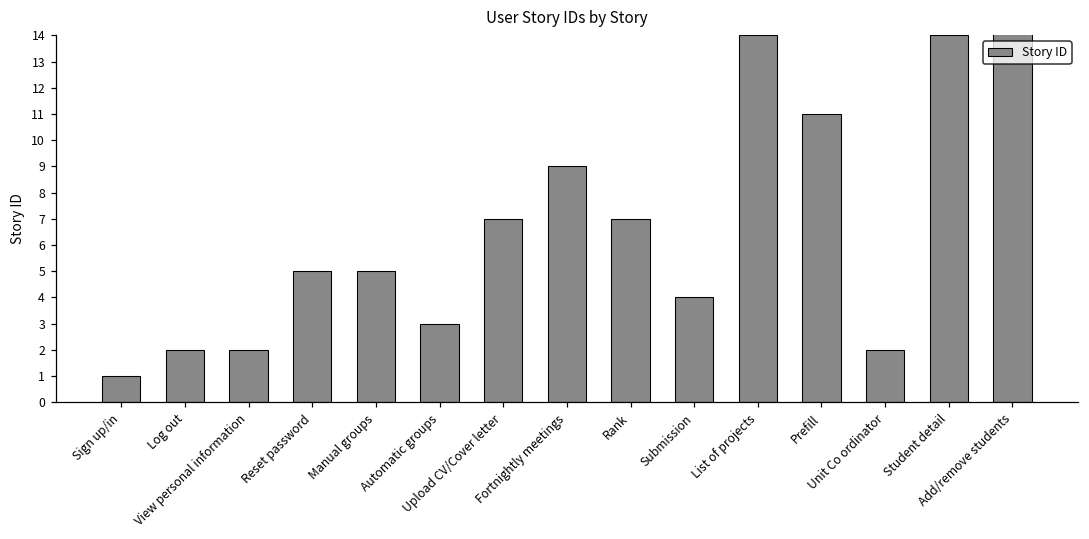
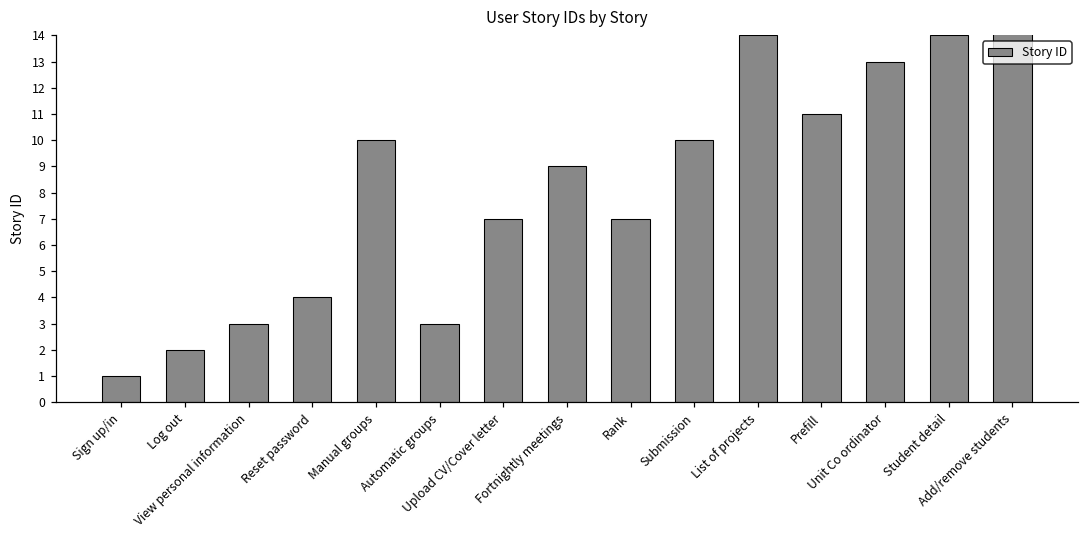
View personal information: 2 -> 3
Reset password: 5 -> 4
Manual groups: 5 -> 10
Submission: 4 -> 10
Unit Co ordinator: 2 -> 13
